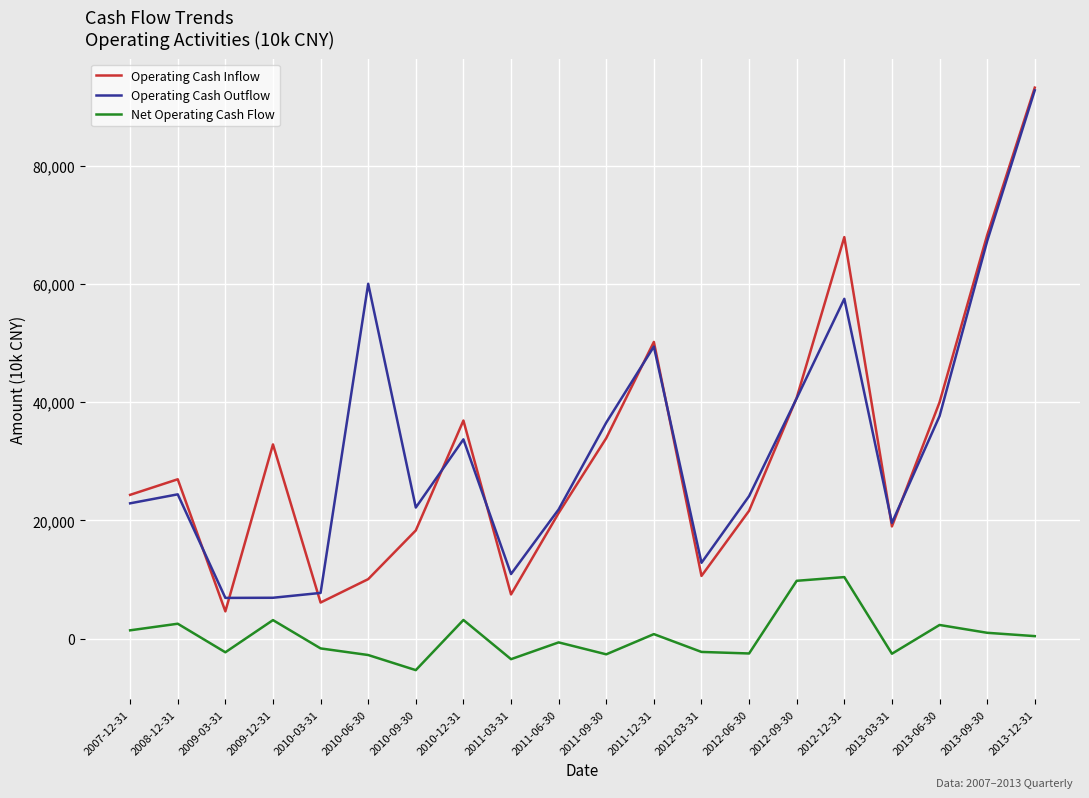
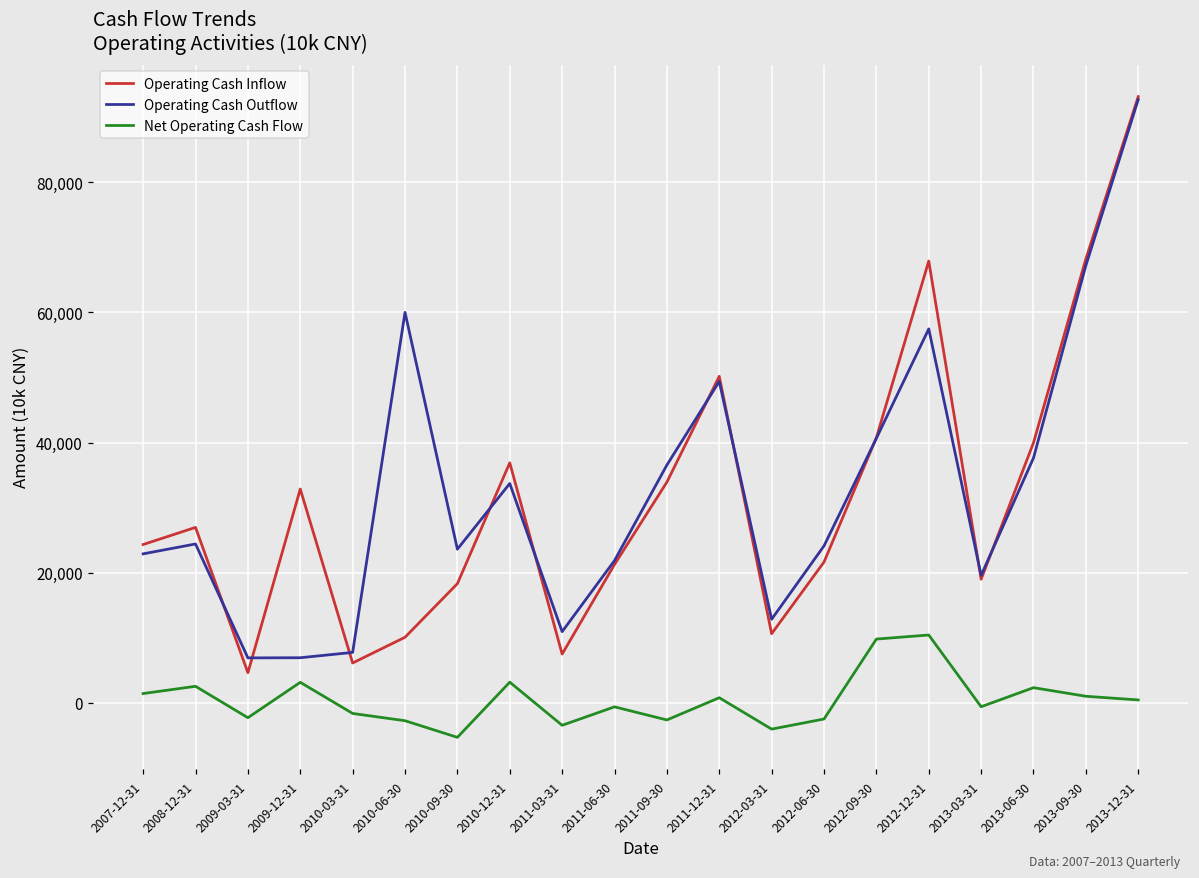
Operating Cash Outflow, 2010-09-30: 22,000 -> 24,000
Net Operating Cash Flow, 2012-03-31: -2,000 -> -4,000
Net Operating Cash Flow, 2013-03-31: -3,000 -> -1,000
